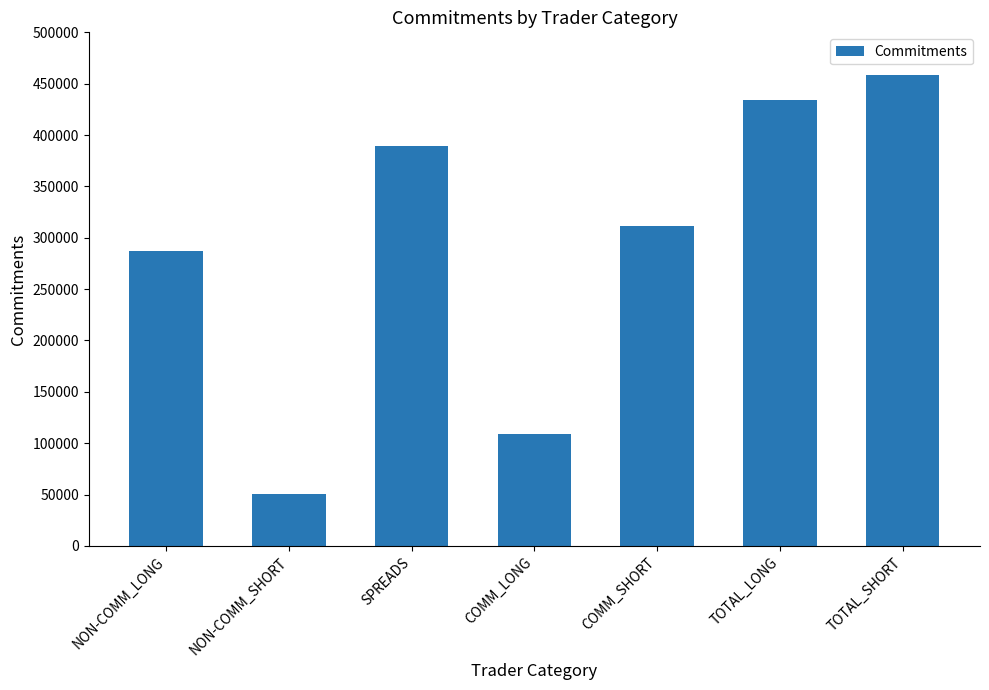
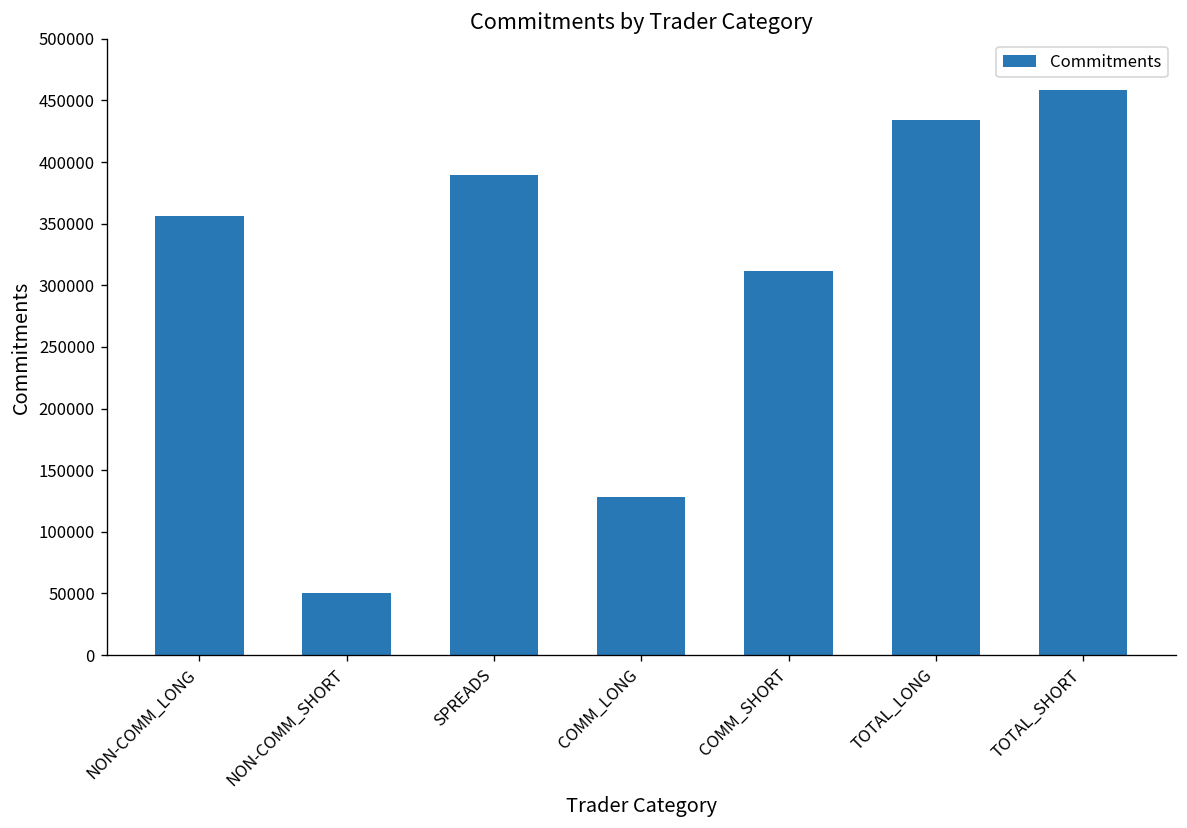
NON-COMM_LONG: 287000 -> 356000
COMM_LONG: 109000 -> 128000
